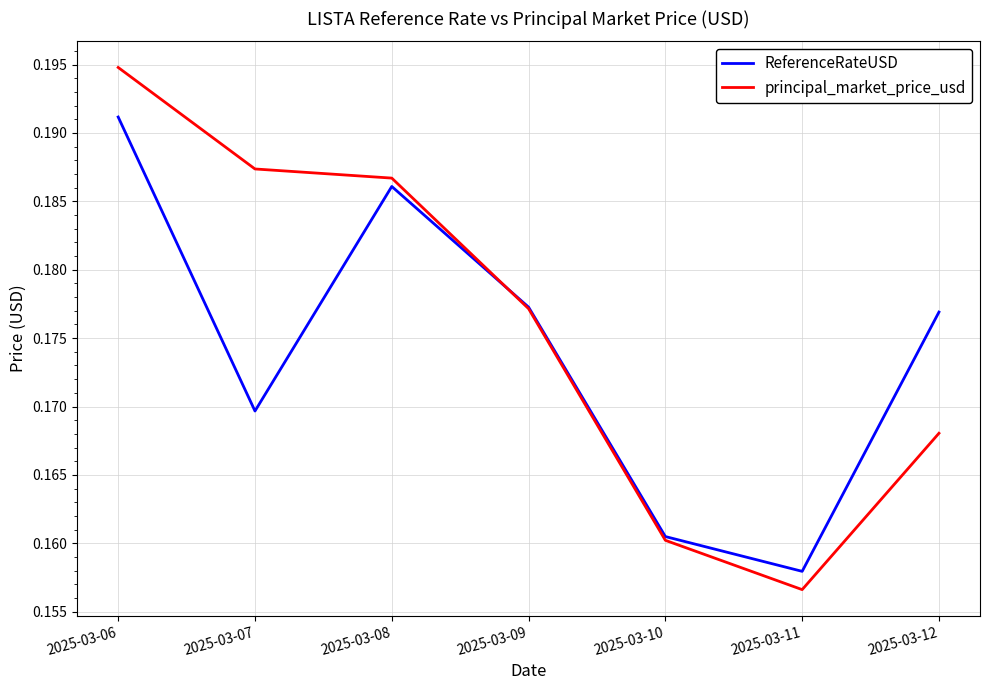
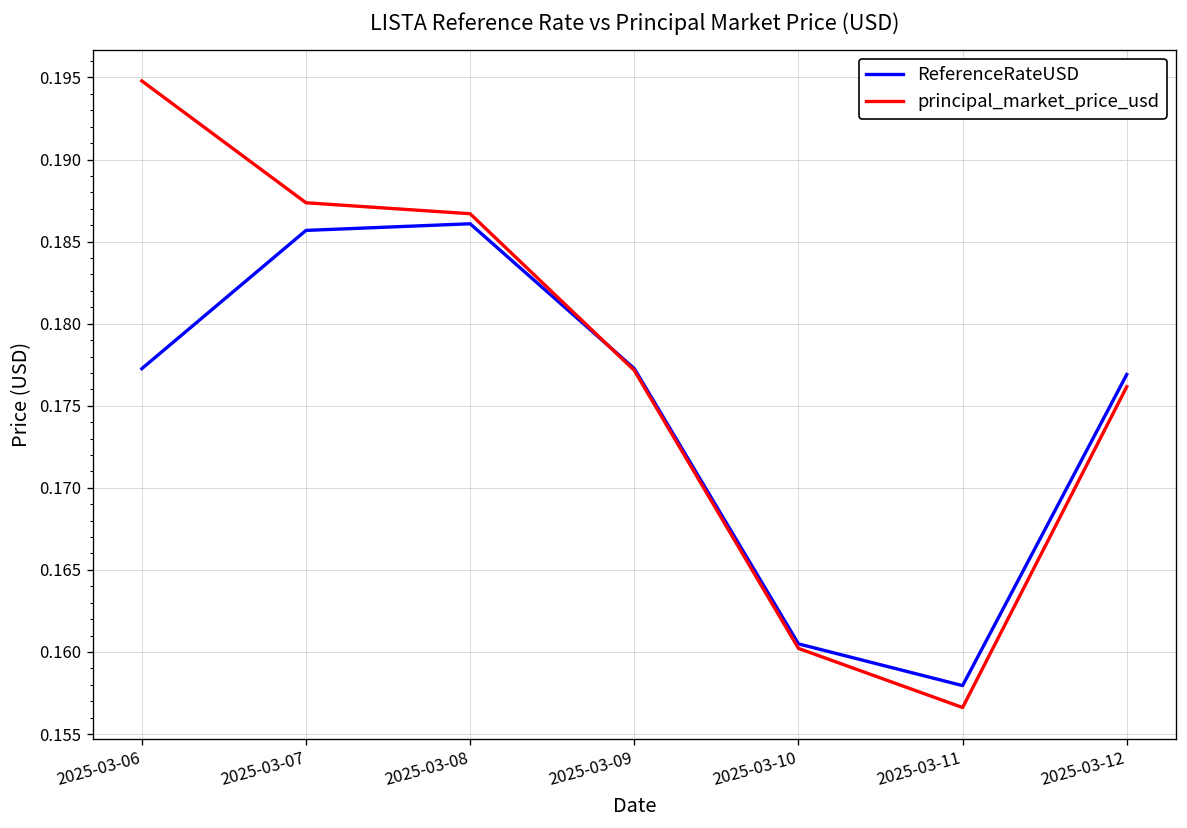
ReferenceRateUSD, 2025-03-06: 0.1912 -> 0.1773
ReferenceRateUSD, 2025-03-07: 0.1697 -> 0.1857
principal_market_price_usd, 2025-03-12: 0.1680 -> 0.1762
